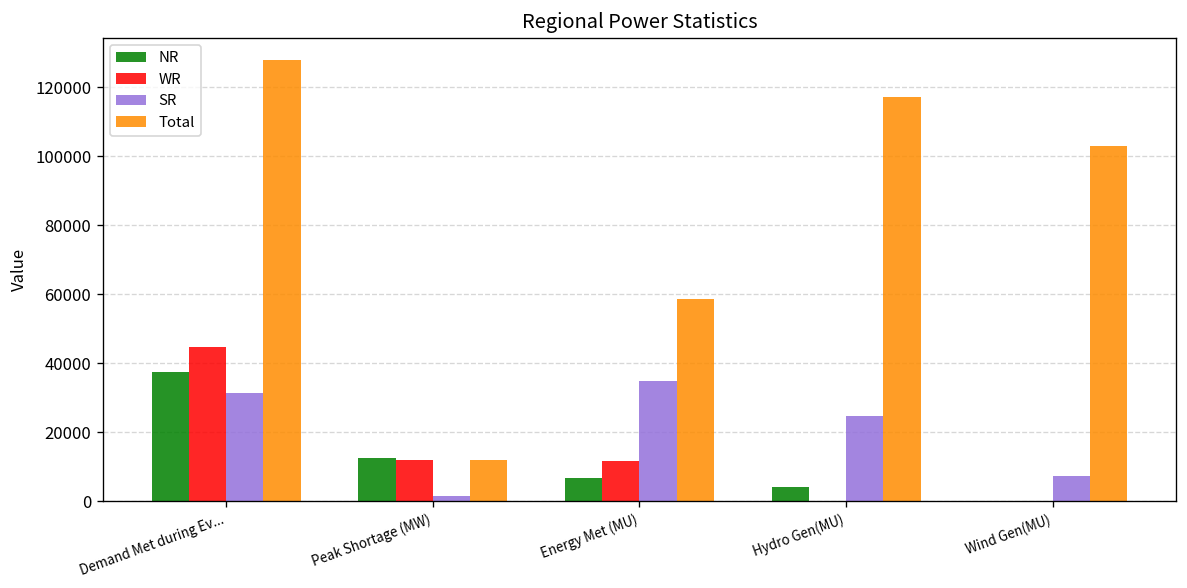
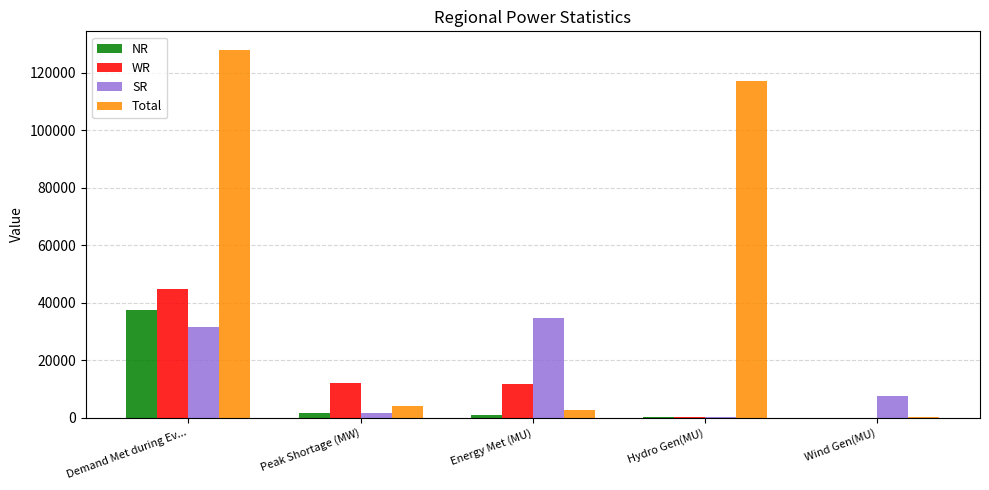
NR, Peak Shortage (MW): 13000 -> 2000
Total, Peak Shortage (MW): 12000 -> 4000
NR, Energy Met (MU): 7000 -> 1000
Total, Energy Met (MU): 59000 -> 3000
NR, Hydro Gen(MU): 4000 -> 0
SR, Hydro Gen(MU): 25000 -> 0
Total, Wind Gen(MU): 103000 -> 0
